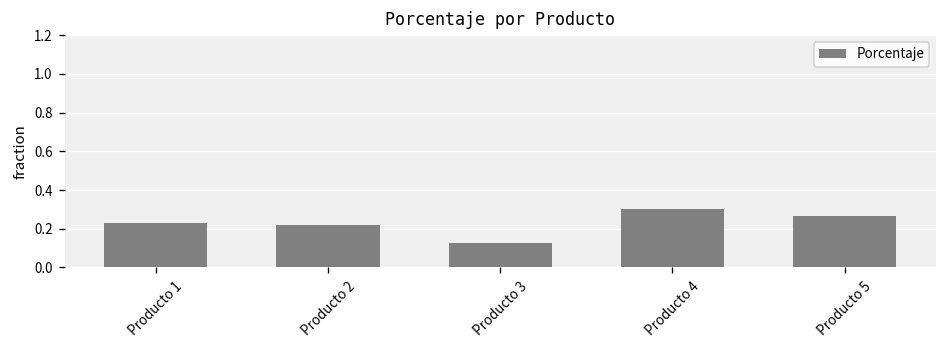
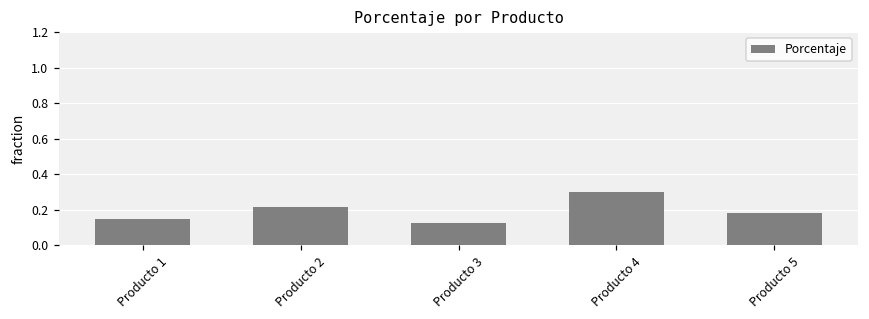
Producto 1: 0.23 -> 0.15
Producto 5: 0.27 -> 0.18
